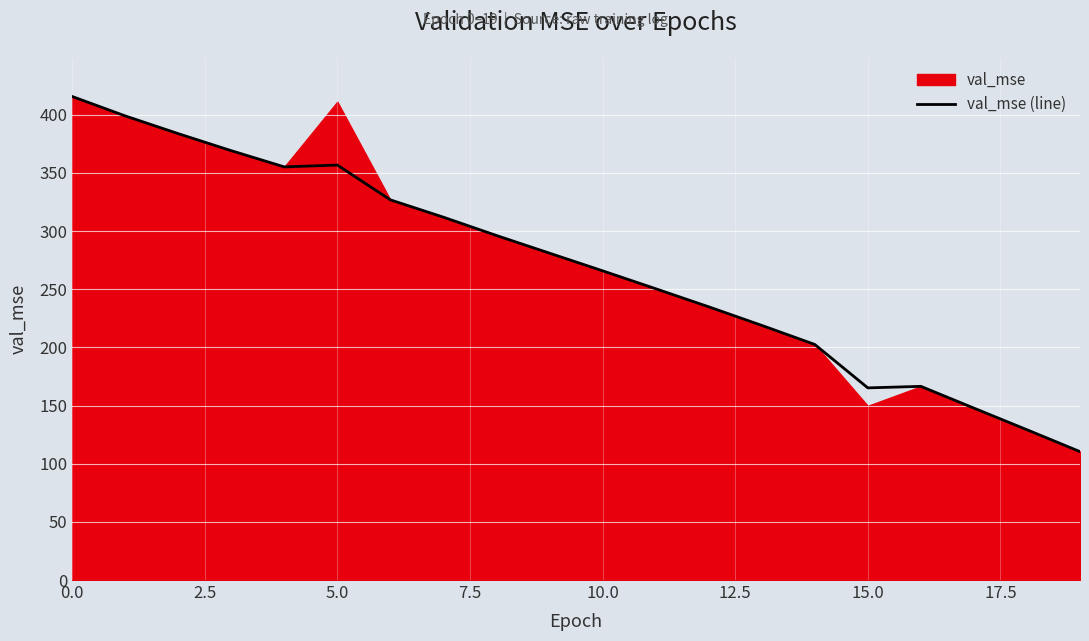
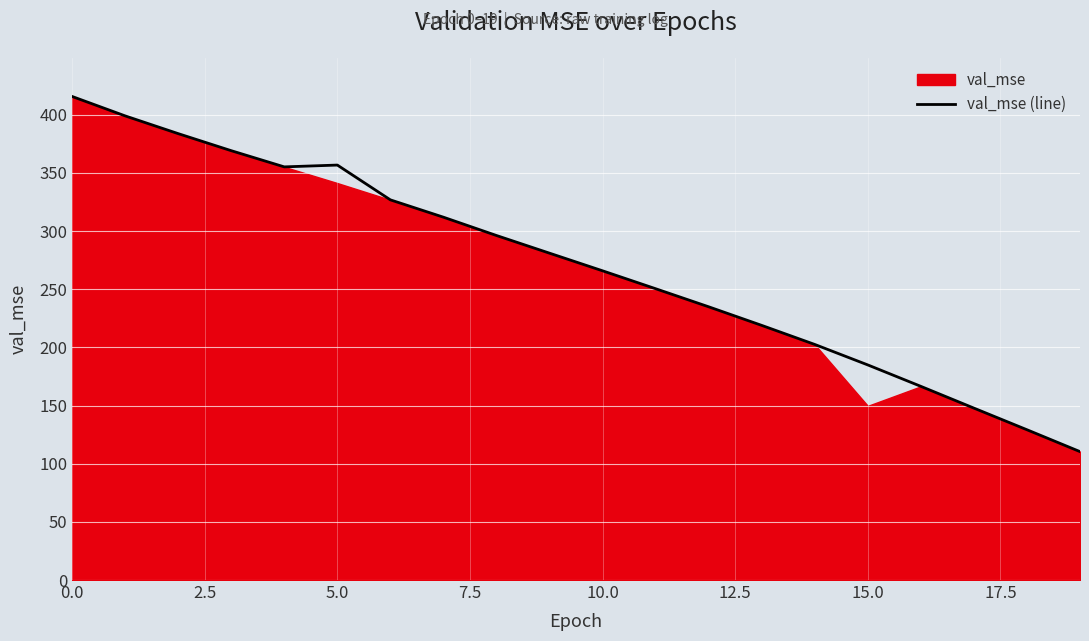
val_mse, 5.0: 411 -> 341
val_mse (line), 15.0: 165 -> 185
